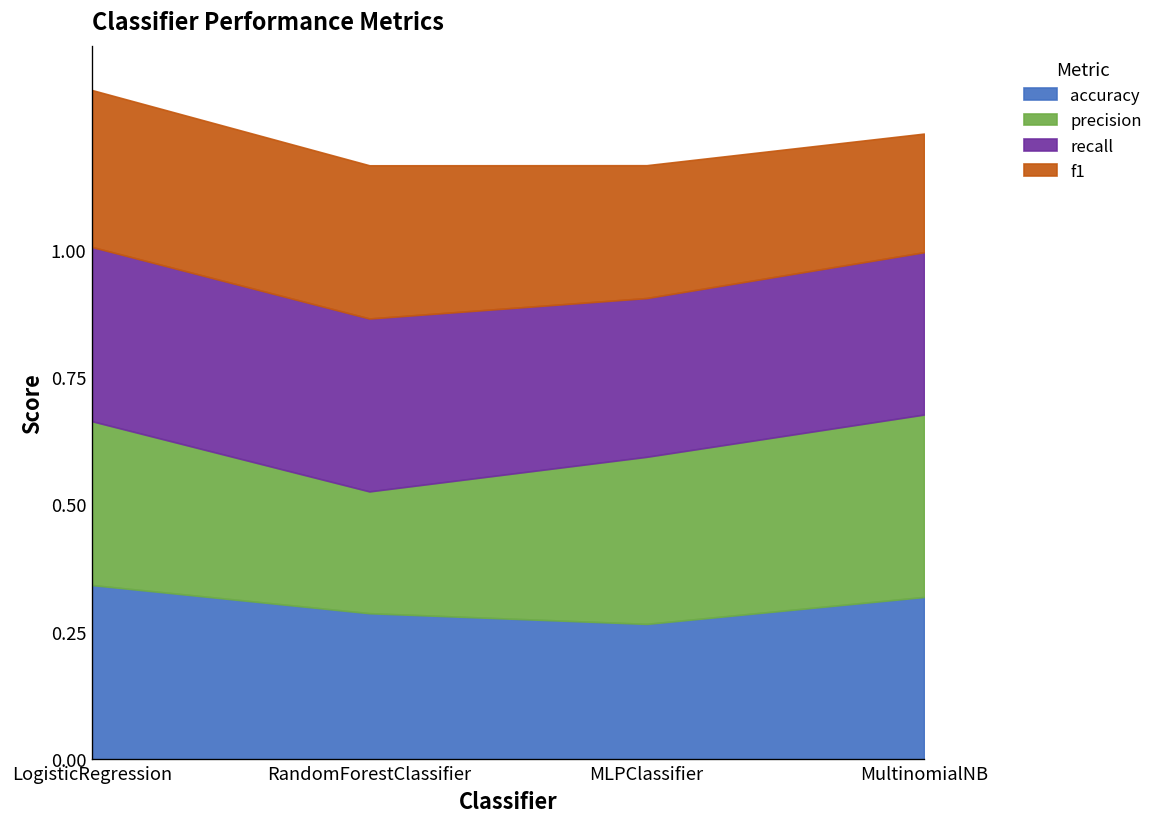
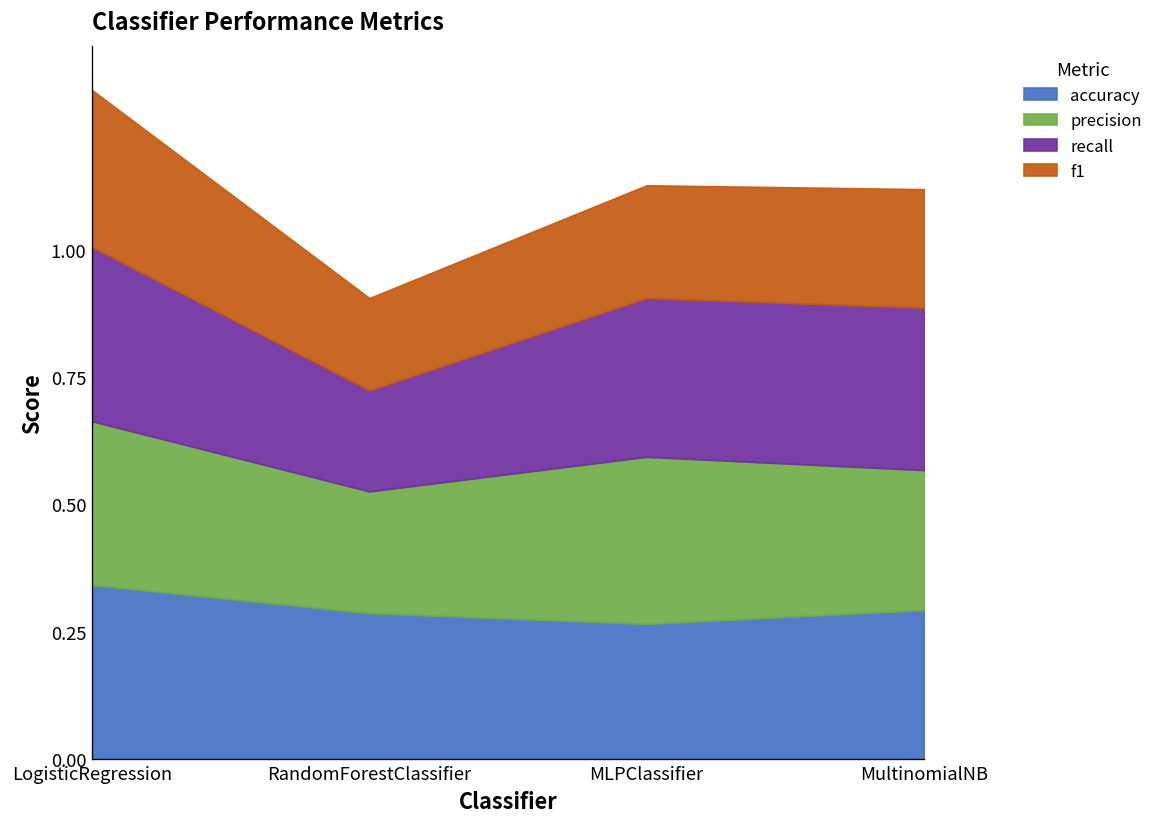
recall, RandomForestClassifier: 0.34 -> 0.20
f1, RandomForestClassifier: 0.30 -> 0.18
f1, MLPClassifier: 0.26 -> 0.22
accuracy, MultinomialNB: 0.32 -> 0.29
precision, MultinomialNB: 0.36 -> 0.27
